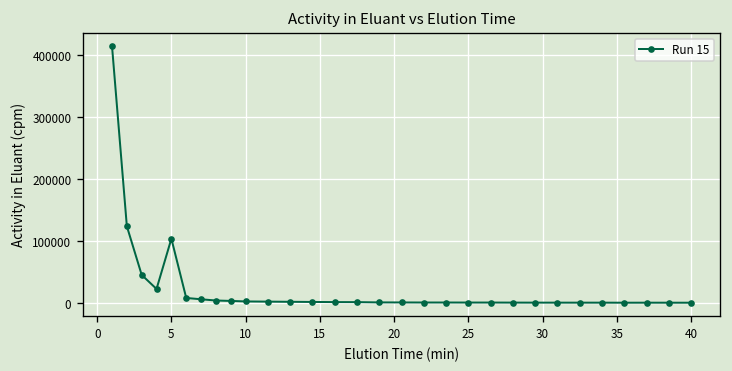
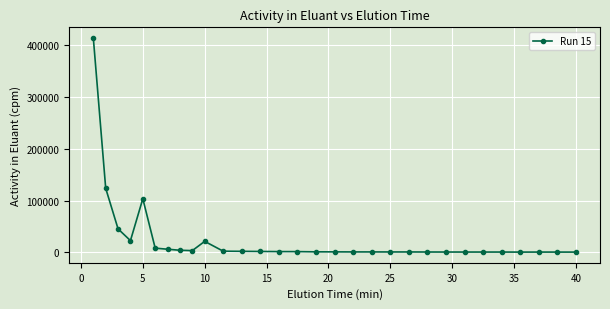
10: 0 -> 20000
